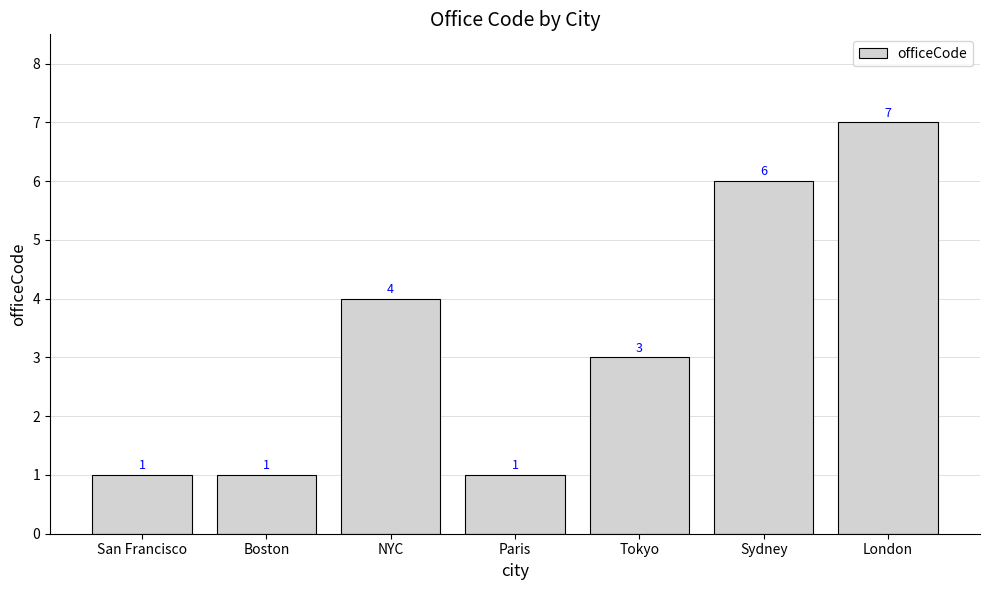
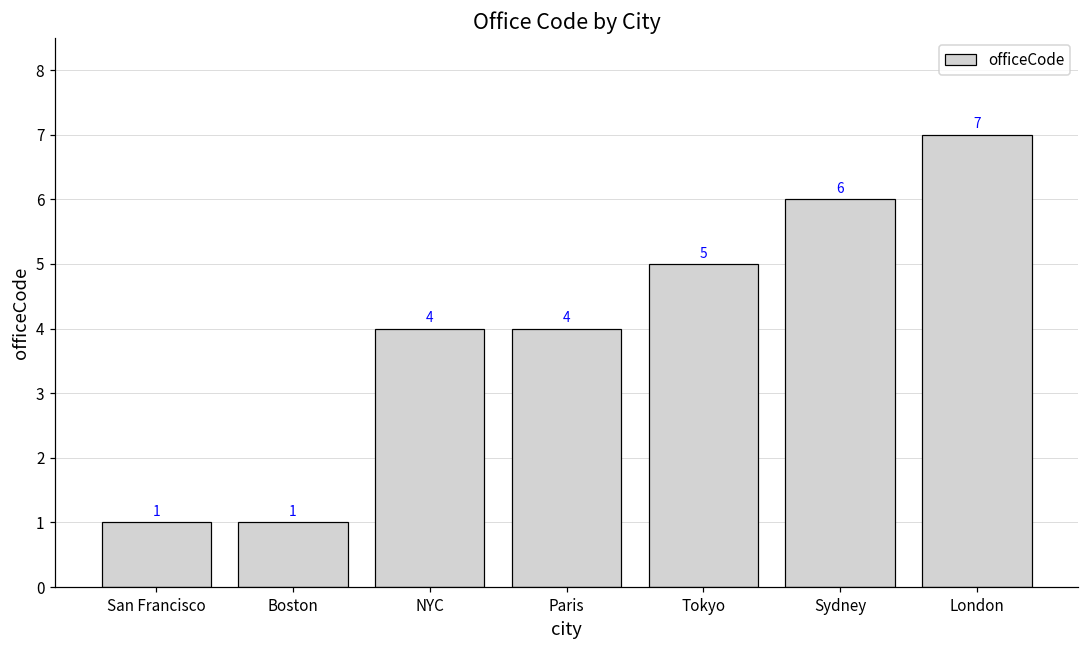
Paris: 1 -> 4
Tokyo: 3 -> 5
